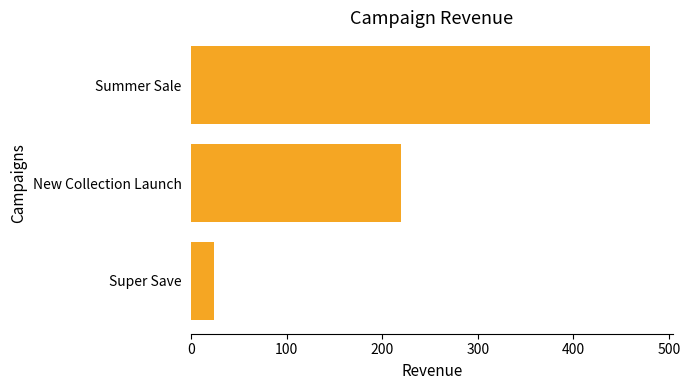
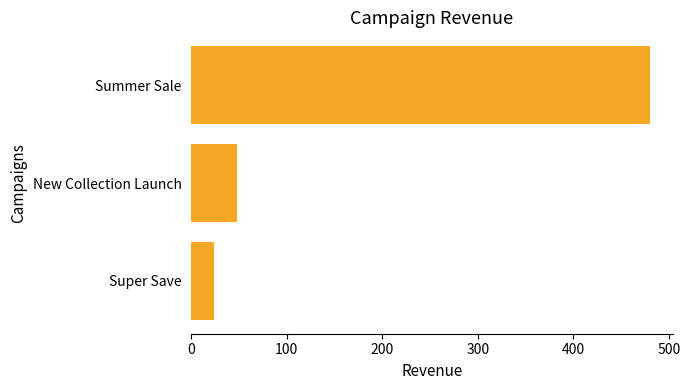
New Collection Launch: 220 -> 50
